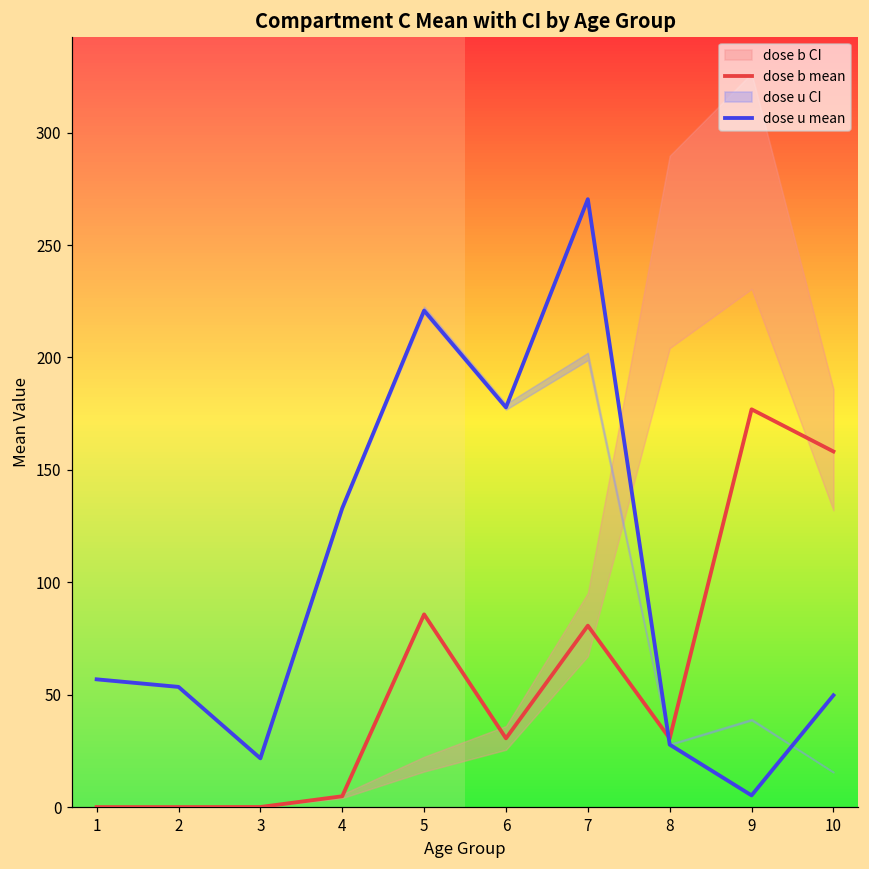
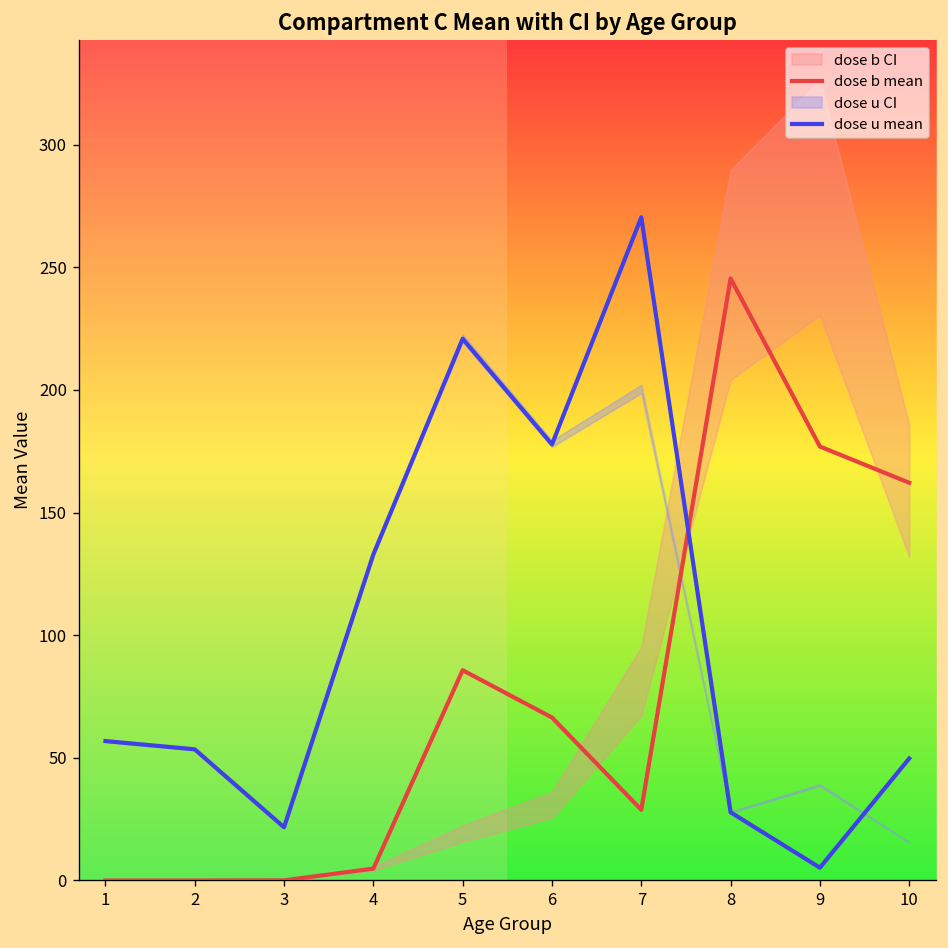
dose b mean, 6: 31 -> 66
dose b mean, 7: 81 -> 29
dose b mean, 8: 31 -> 245
dose b mean, 10: 158 -> 162
